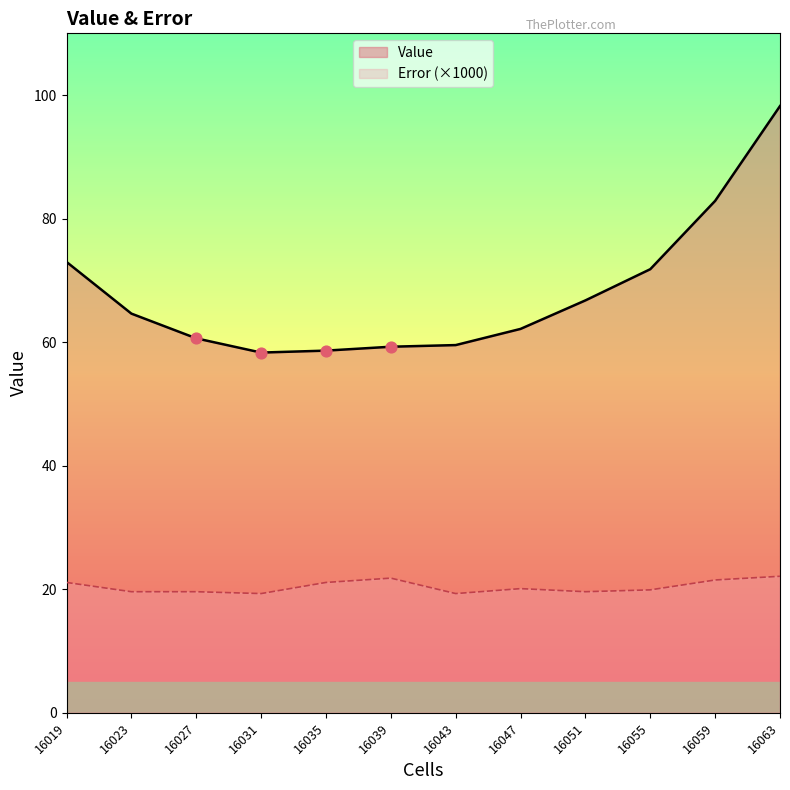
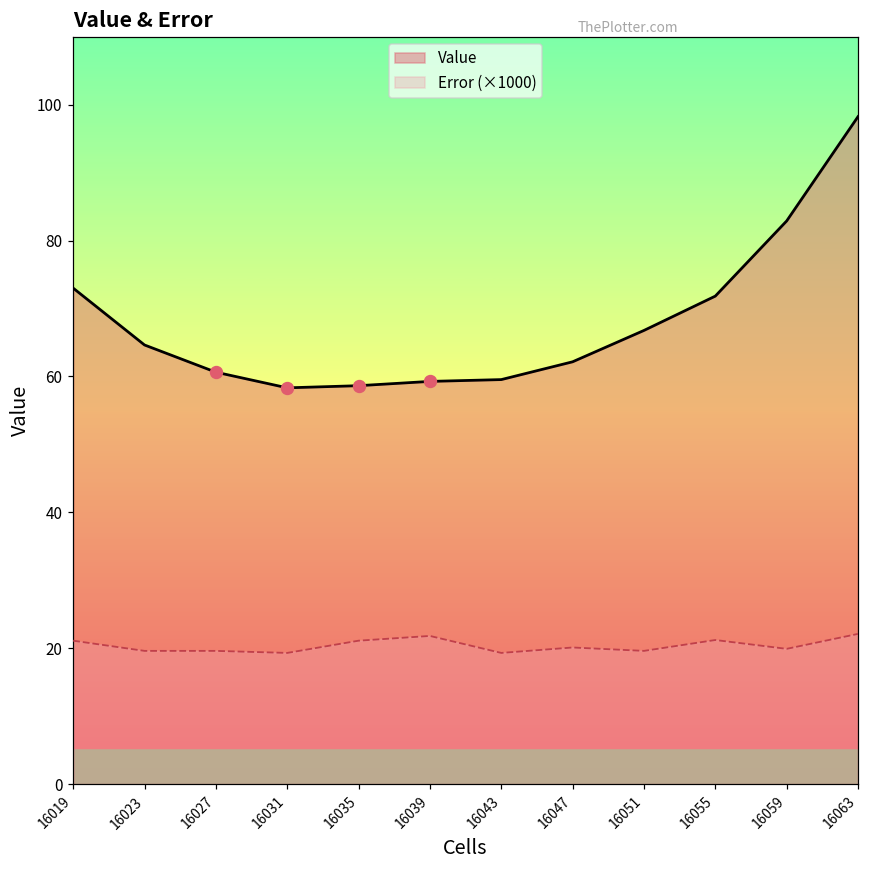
Error (×1000), 16055: 20 -> 21
Error (×1000), 16059: 22 -> 20
